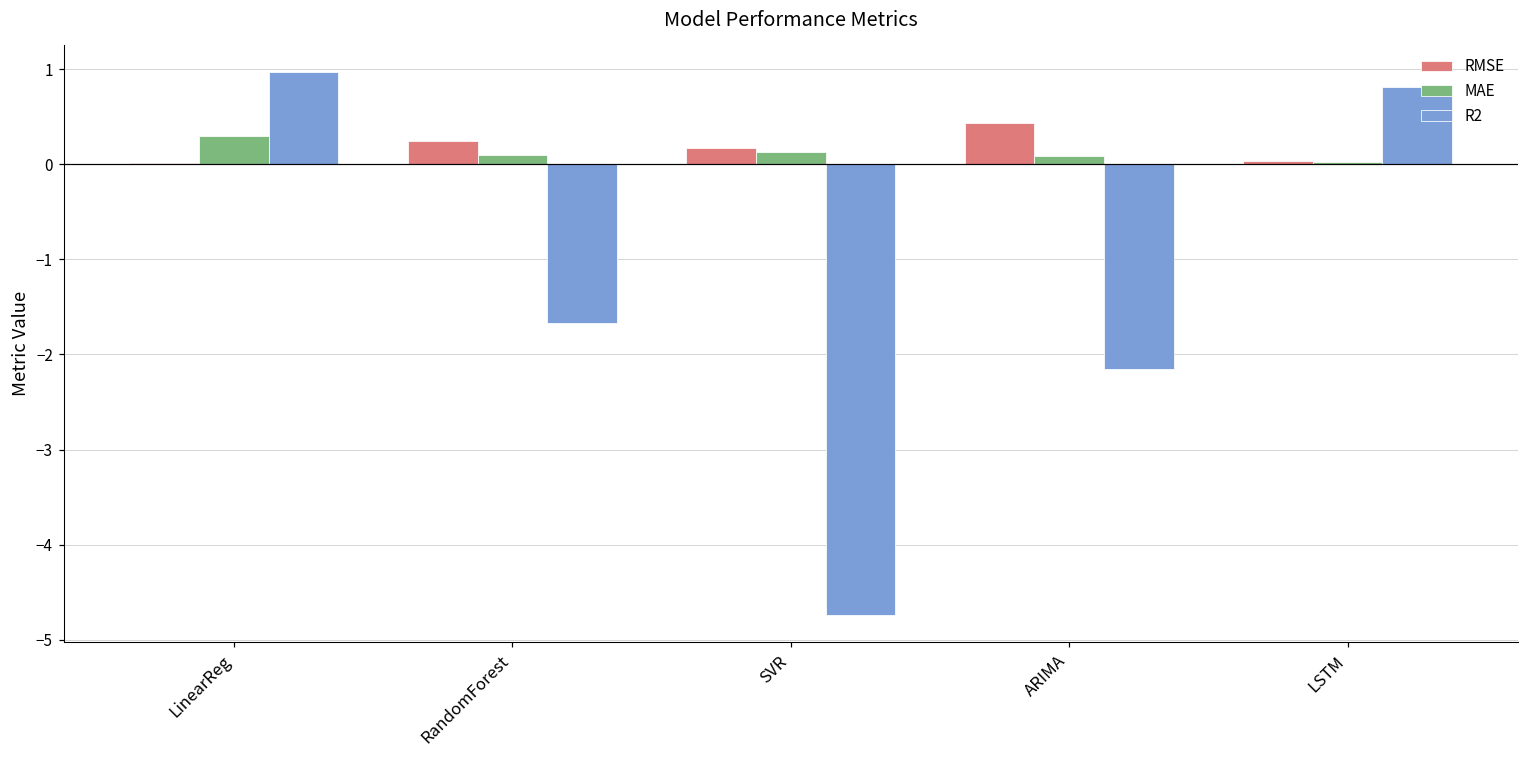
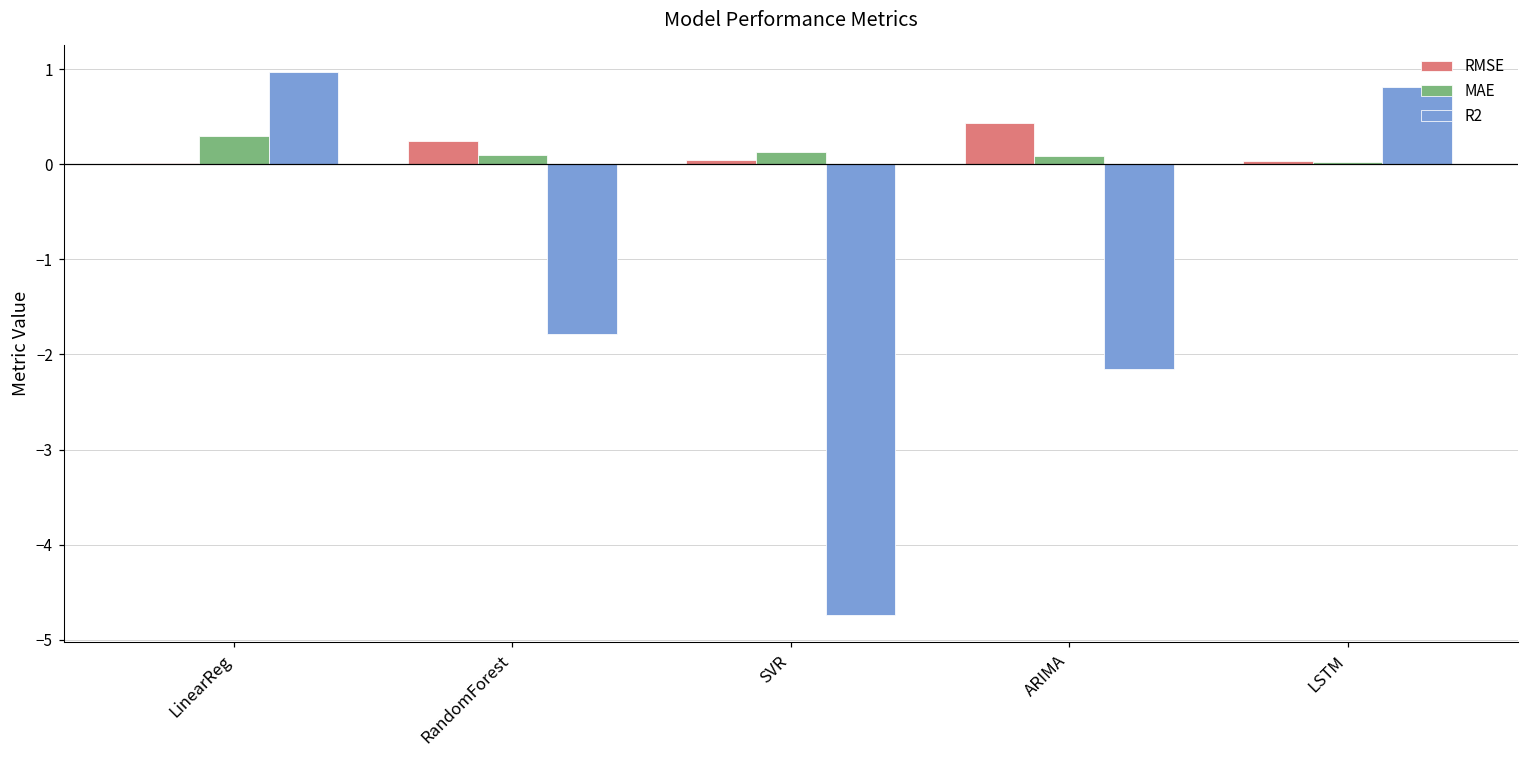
R2, RandomForest: -1.7 -> -1.8
RMSE, SVR: 0.2 -> 0.0
